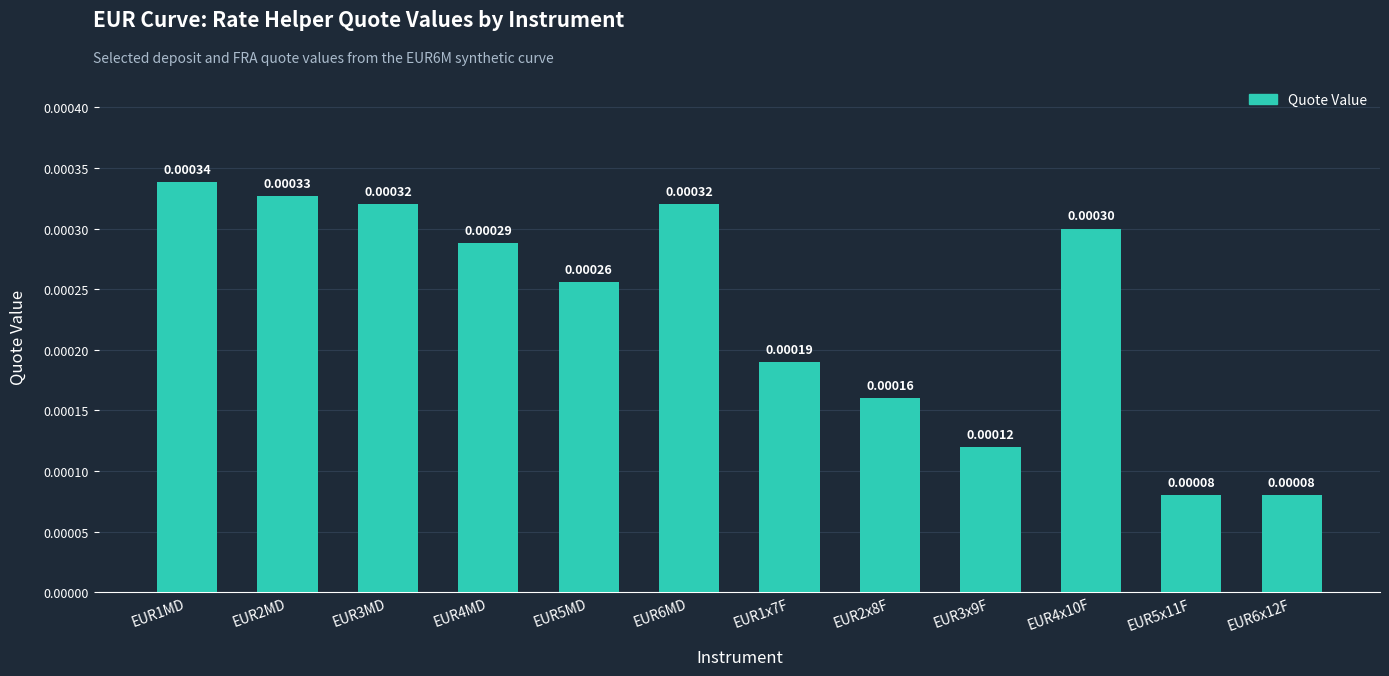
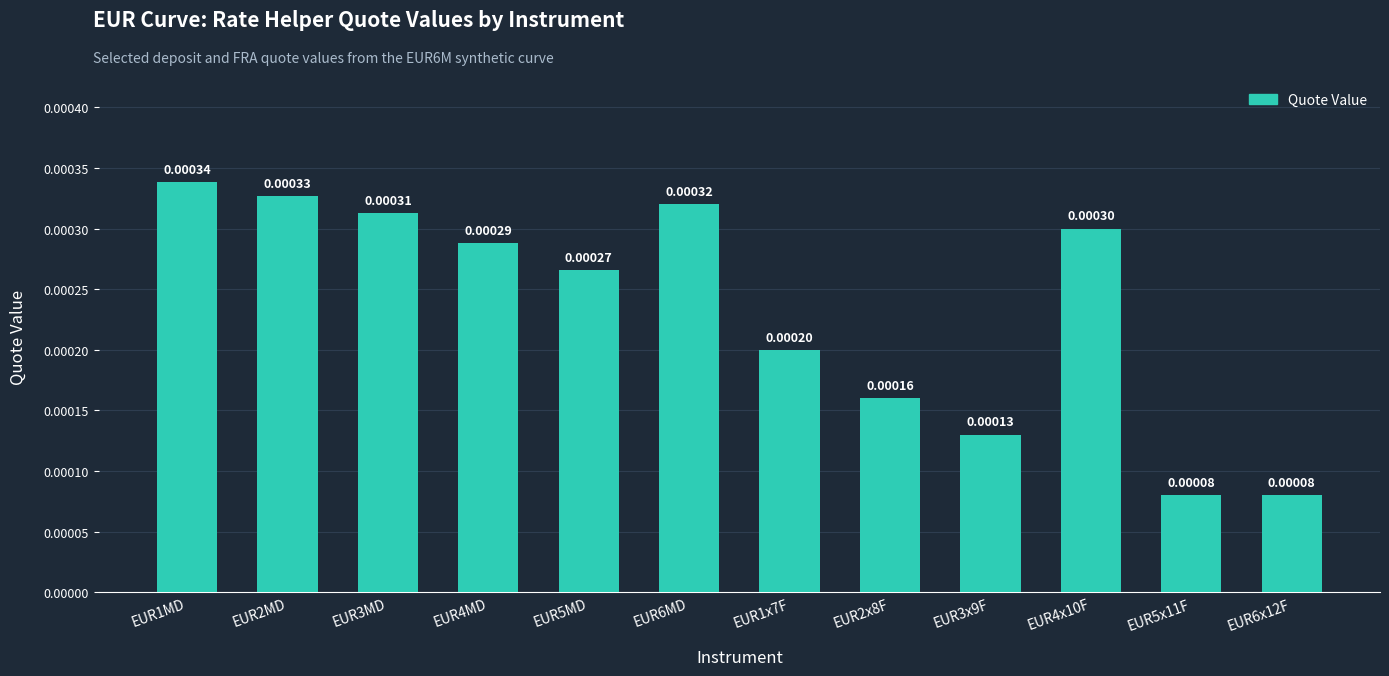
EUR3MD: 0.00032 -> 0.00031
EUR5MD: 0.00026 -> 0.00027
EUR1x7F: 0.00019 -> 0.00020
EUR3x9F: 0.00012 -> 0.00013
